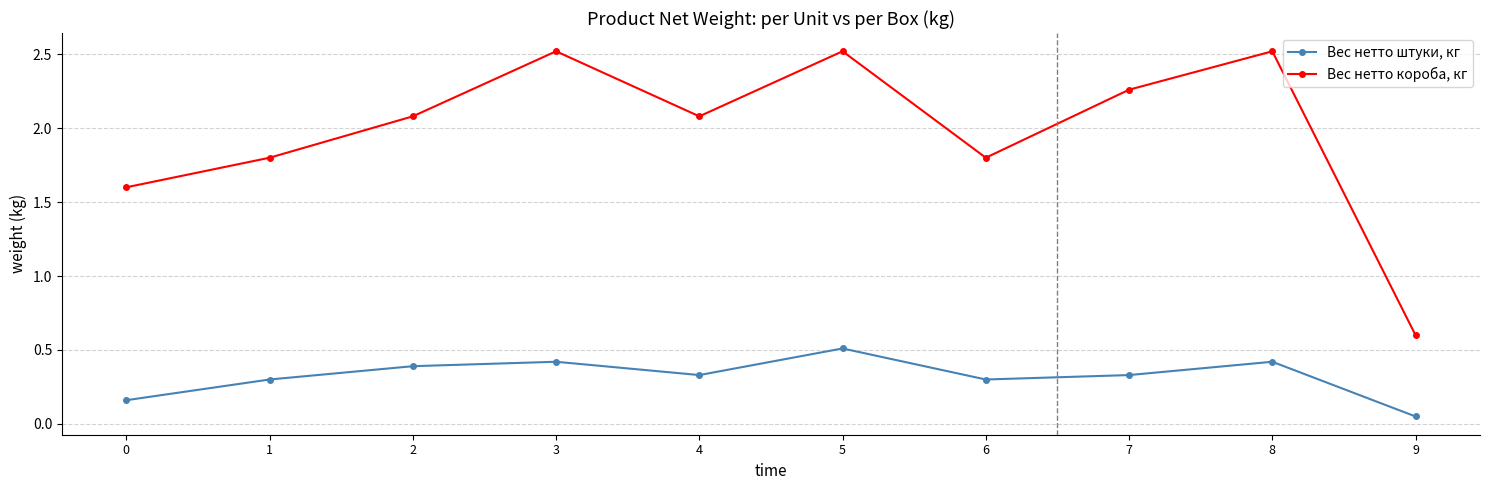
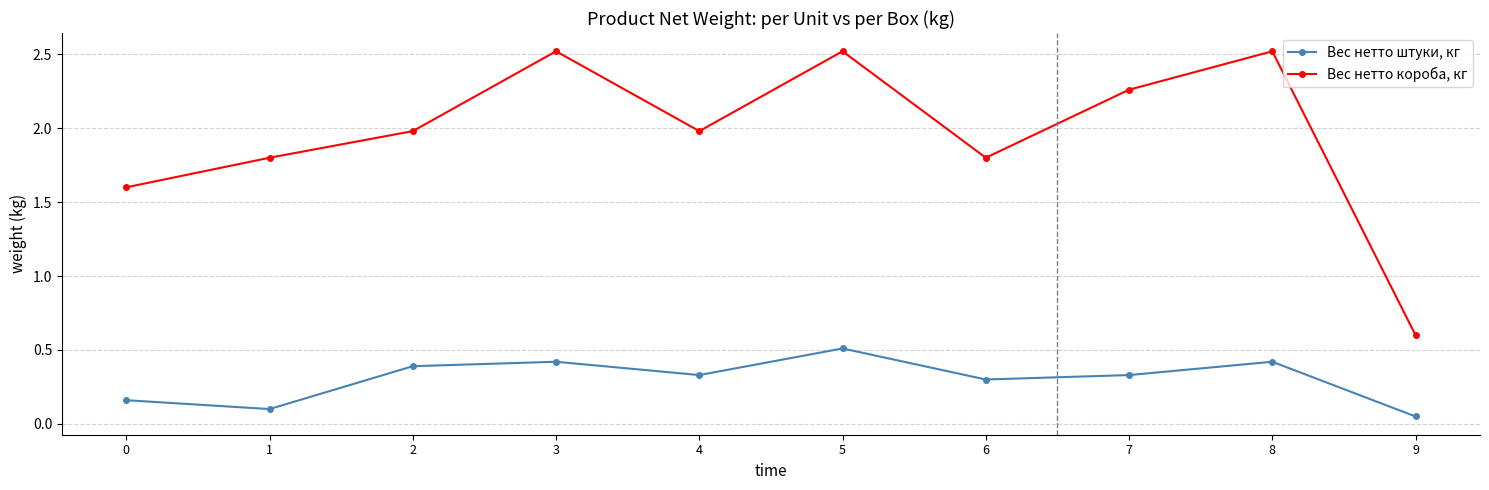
Вес нетто штуки, кг, 1: 0.3 -> 0.1
Вес нетто короба, кг, 2: 2.08 -> 1.98
Вес нетто короба, кг, 4: 2.08 -> 1.98
